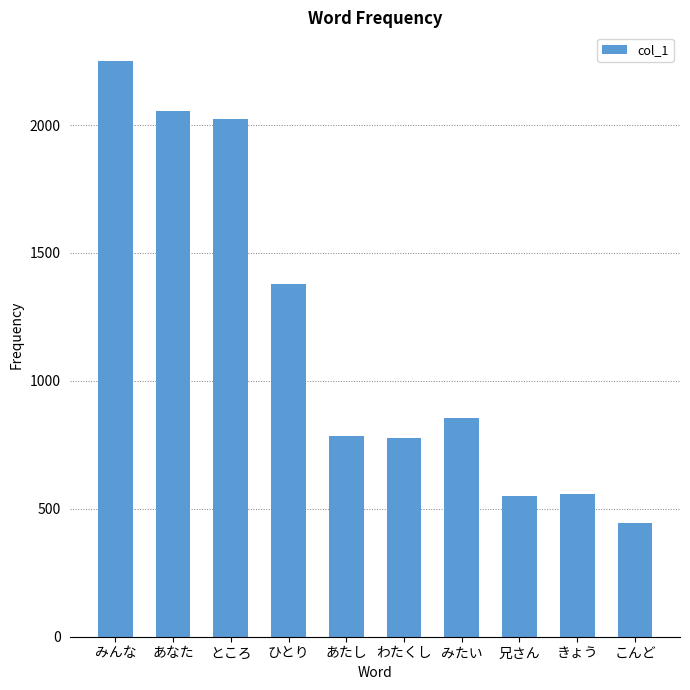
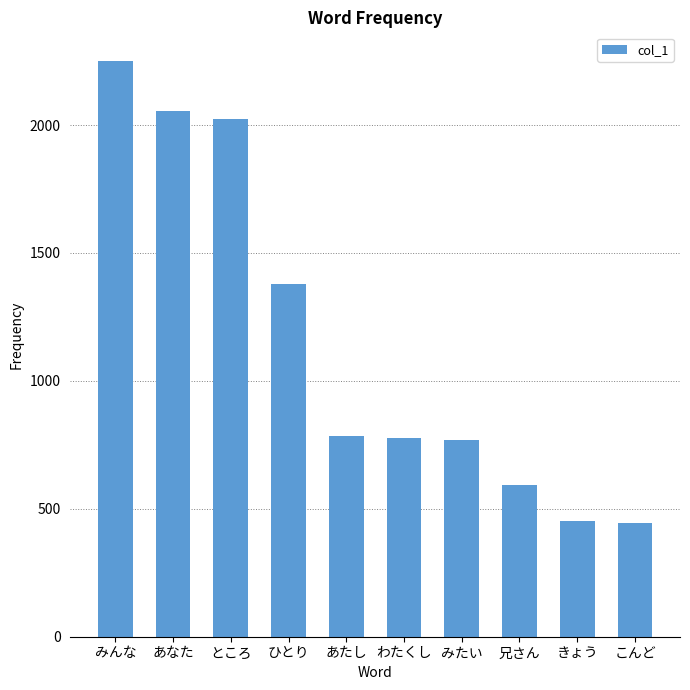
みたい: 860 -> 770
兄さん: 550 -> 590
きょう: 560 -> 450
